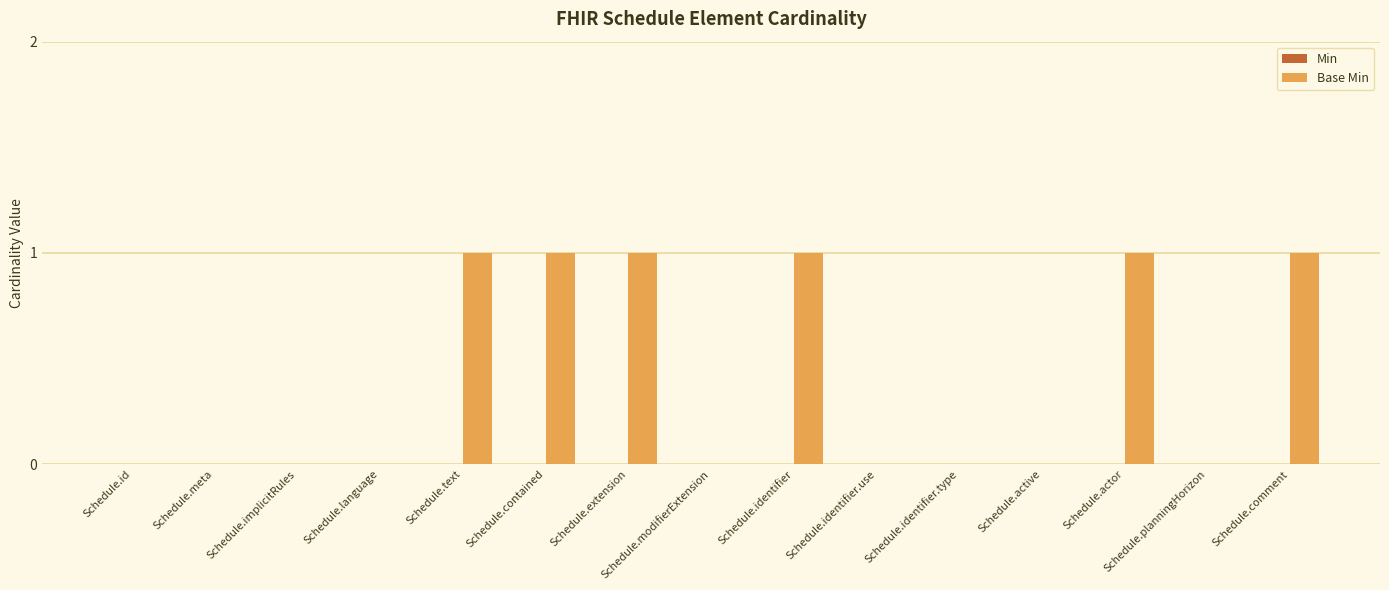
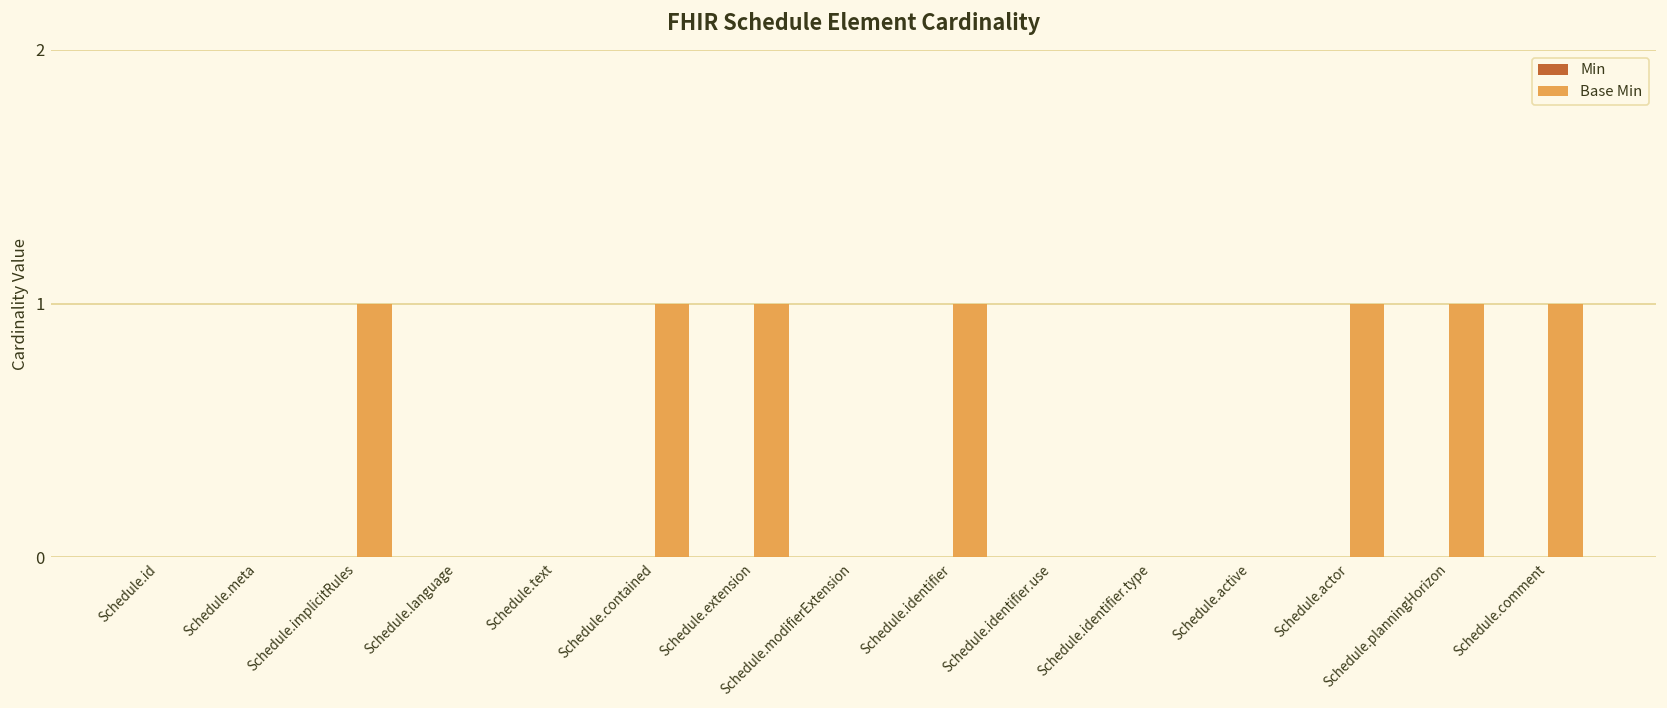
Base Min, Schedule.implicitRules: 0 -> 1
Base Min, Schedule.text: 1 -> 0
Base Min, Schedule.planningHorizon: 0 -> 1
